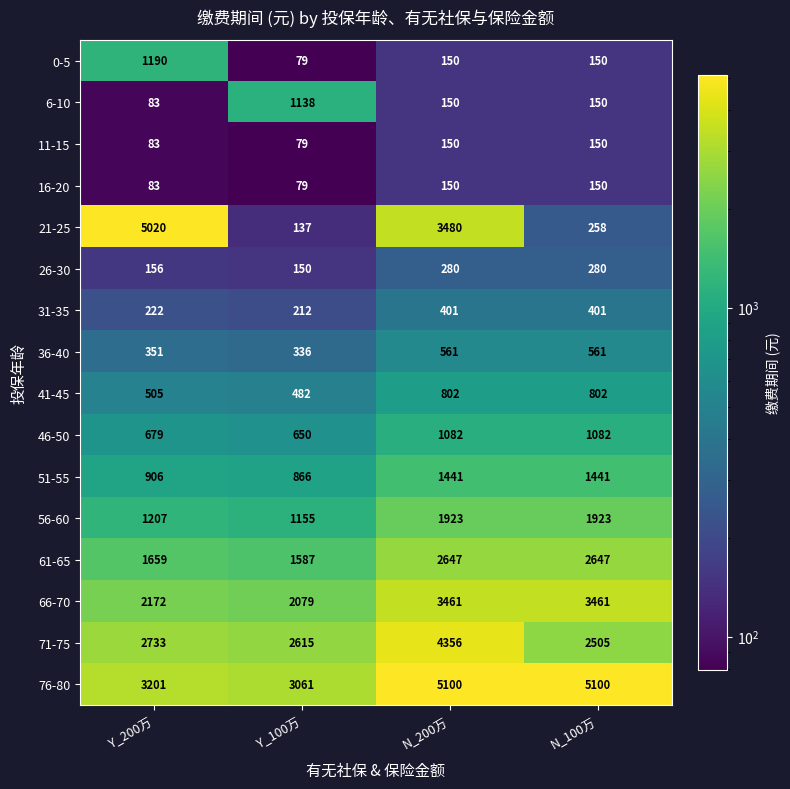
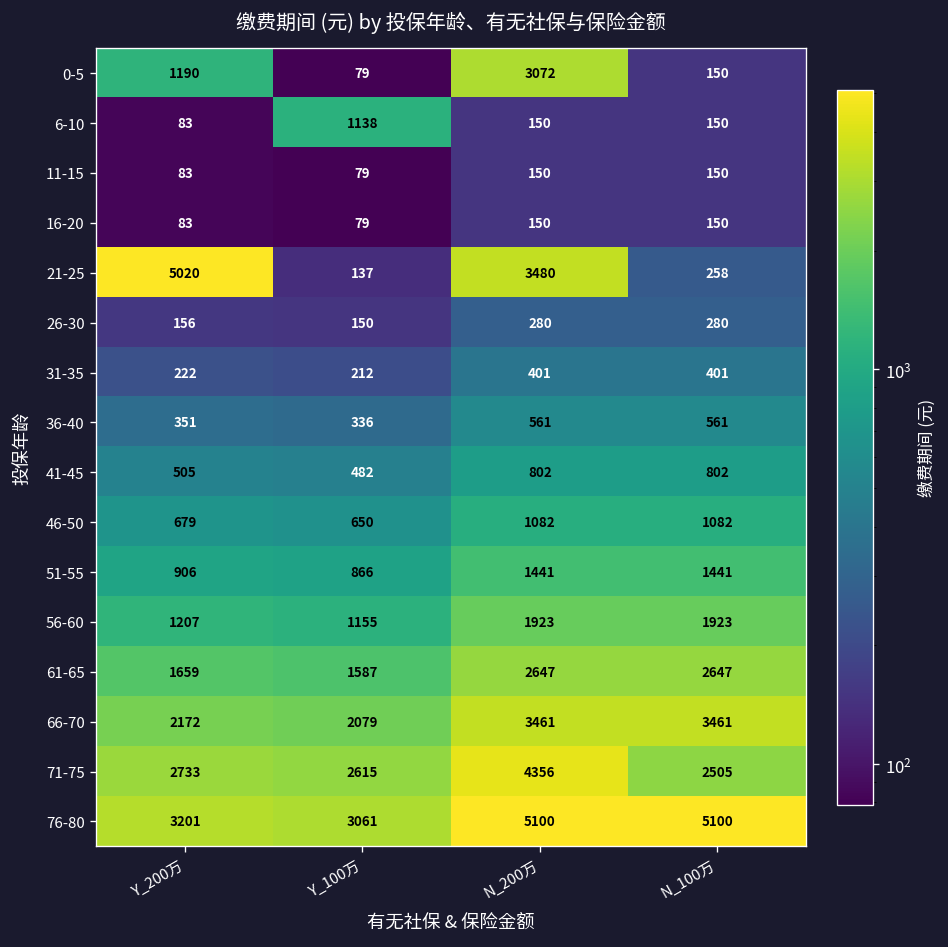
0-5, N_200万: 150 -> 3072
